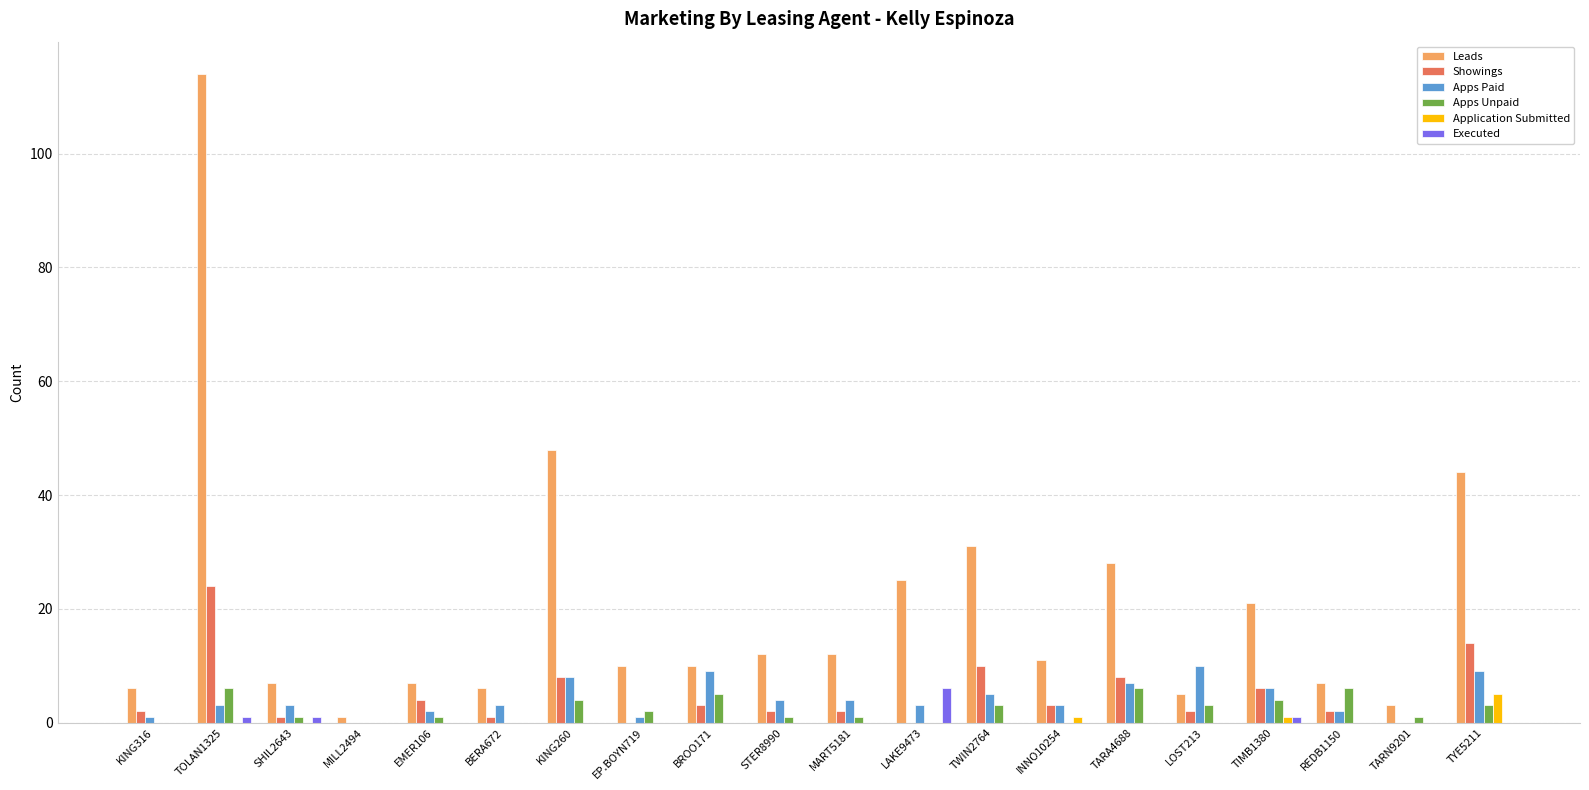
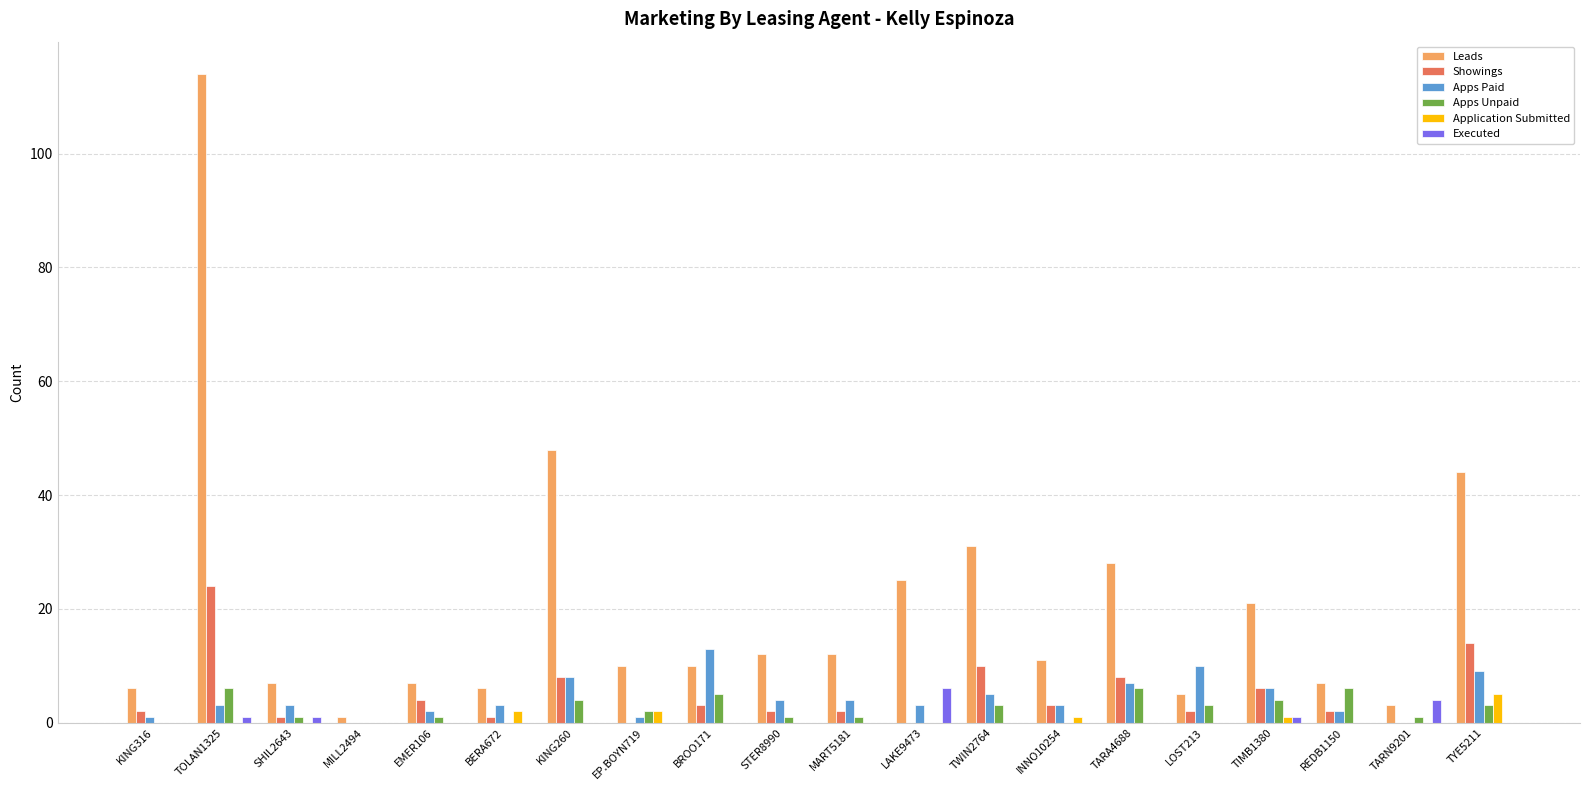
Application Submitted, BERA672: 0 -> 2
Application Submitted, EP.BOYN719: 0 -> 2
Apps Paid, BROO171: 9 -> 13
Executed, TARN9201: 0 -> 4
